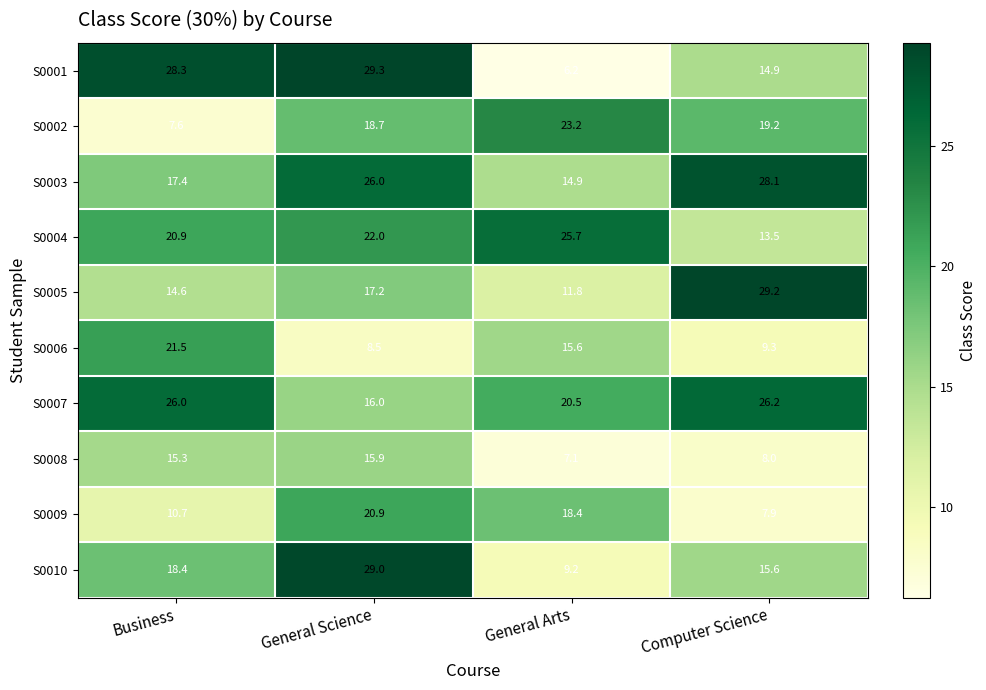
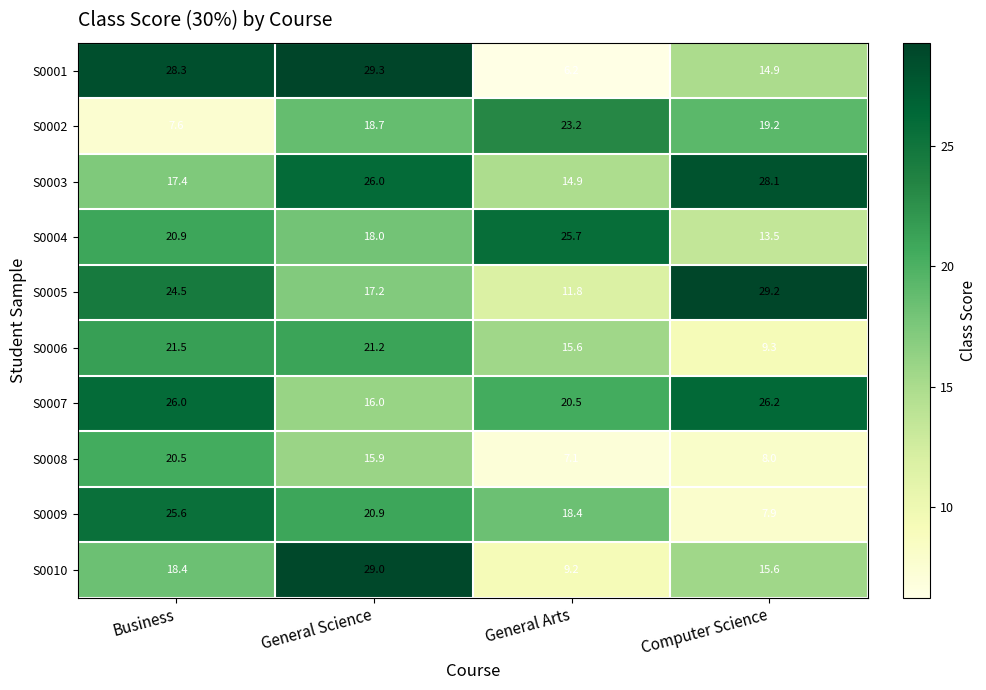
S0004, General Science: 22.0 -> 18.0
S0005, Business: 14.6 -> 24.5
S0006, General Science: 8.5 -> 21.2
S0008, Business: 15.3 -> 20.5
S0009, Business: 10.7 -> 25.6
